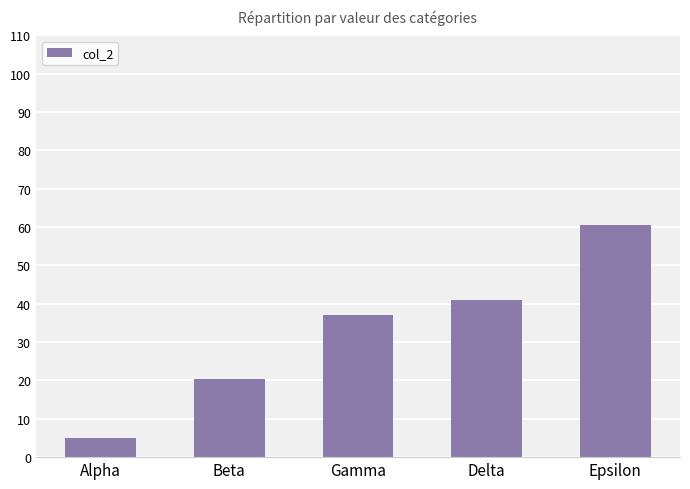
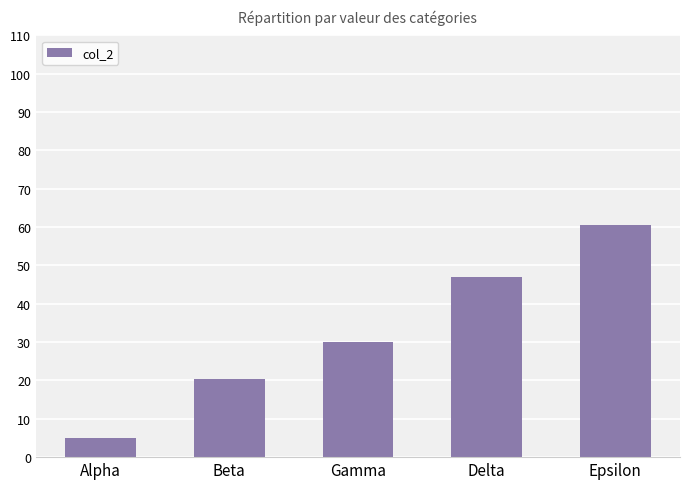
Gamma: 37 -> 30
Delta: 41 -> 47
